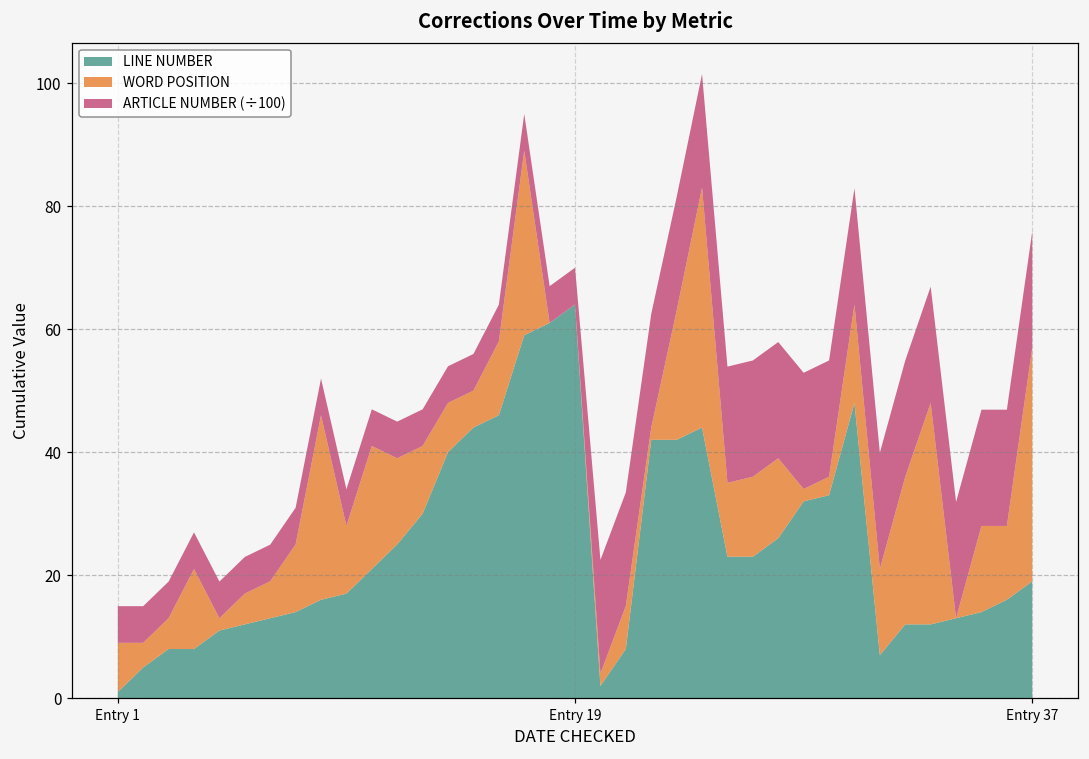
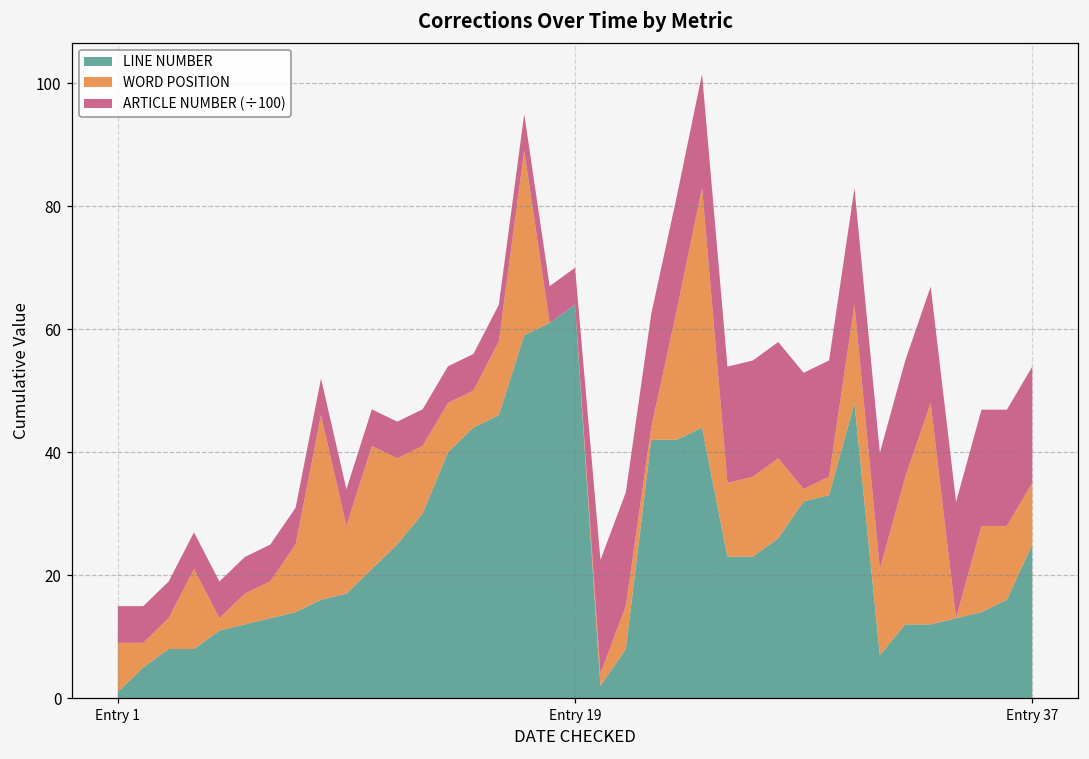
LINE NUMBER, Entry 37: 19 -> 25
WORD POSITION, Entry 37: 38 -> 10
